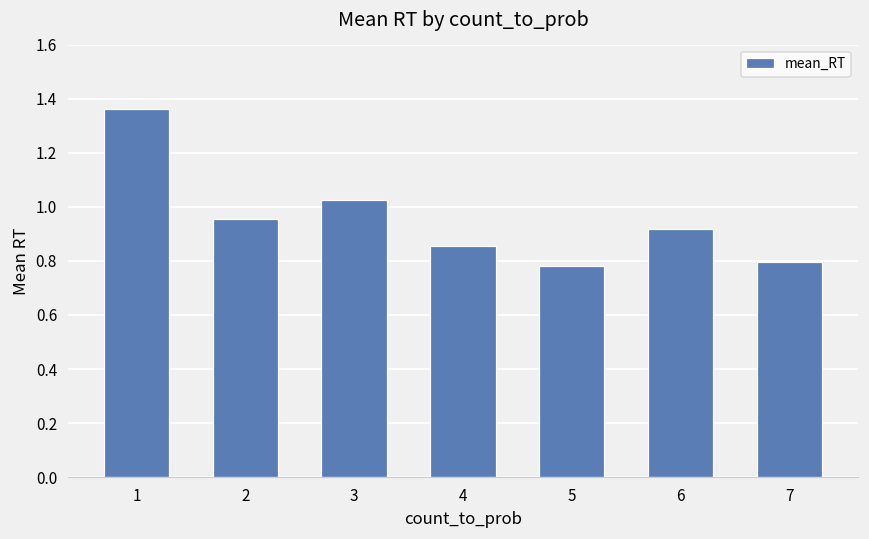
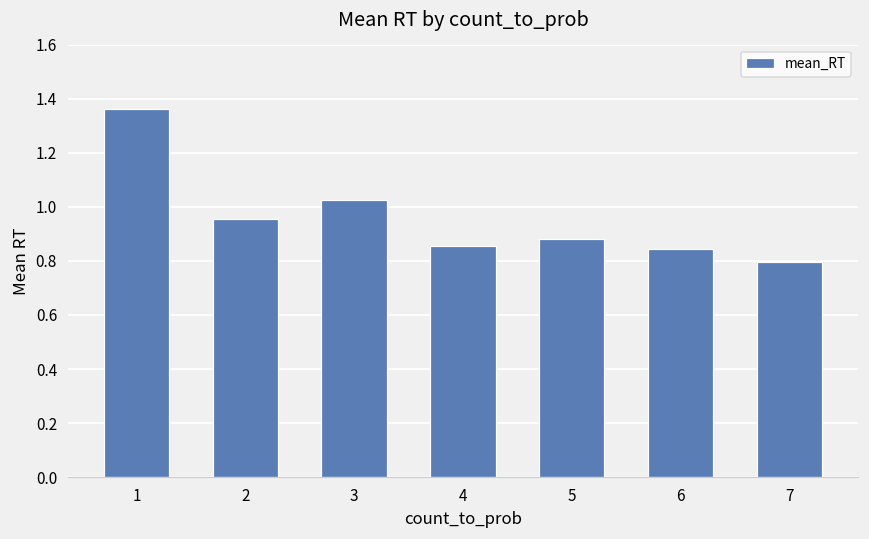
5: 0.78 -> 0.88
6: 0.92 -> 0.84
